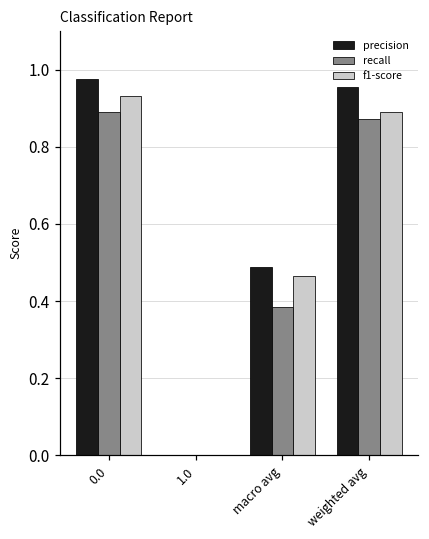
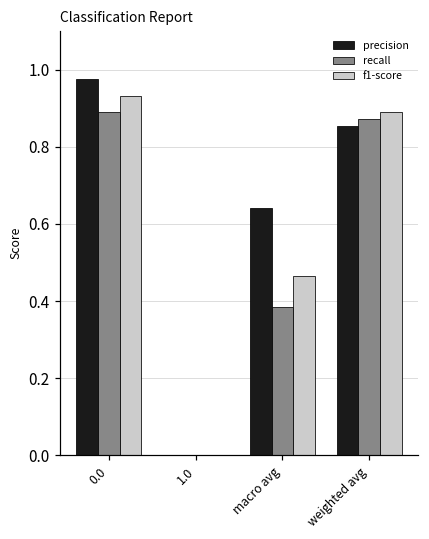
precision, macro avg: 0.49 -> 0.64
precision, weighted avg: 0.96 -> 0.85
